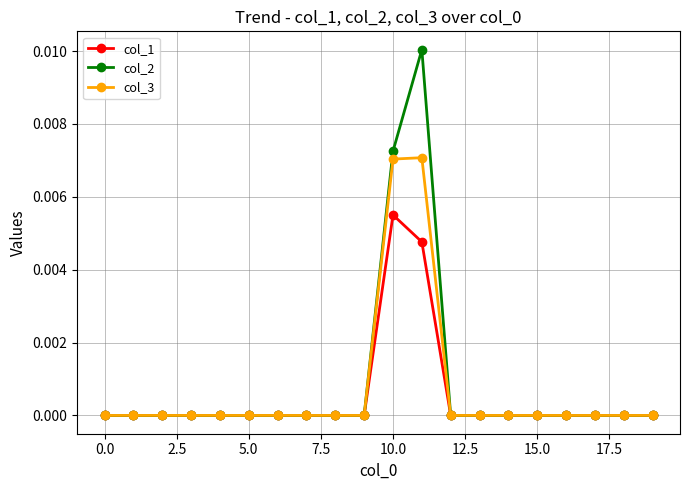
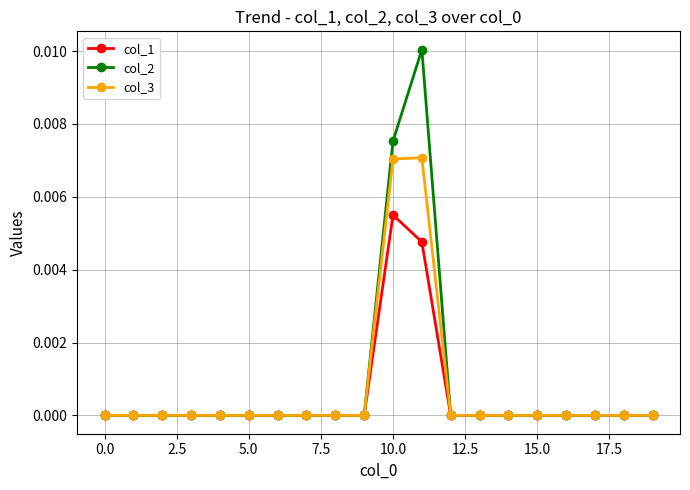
col_2, 10.0: 0.0073 -> 0.0075
